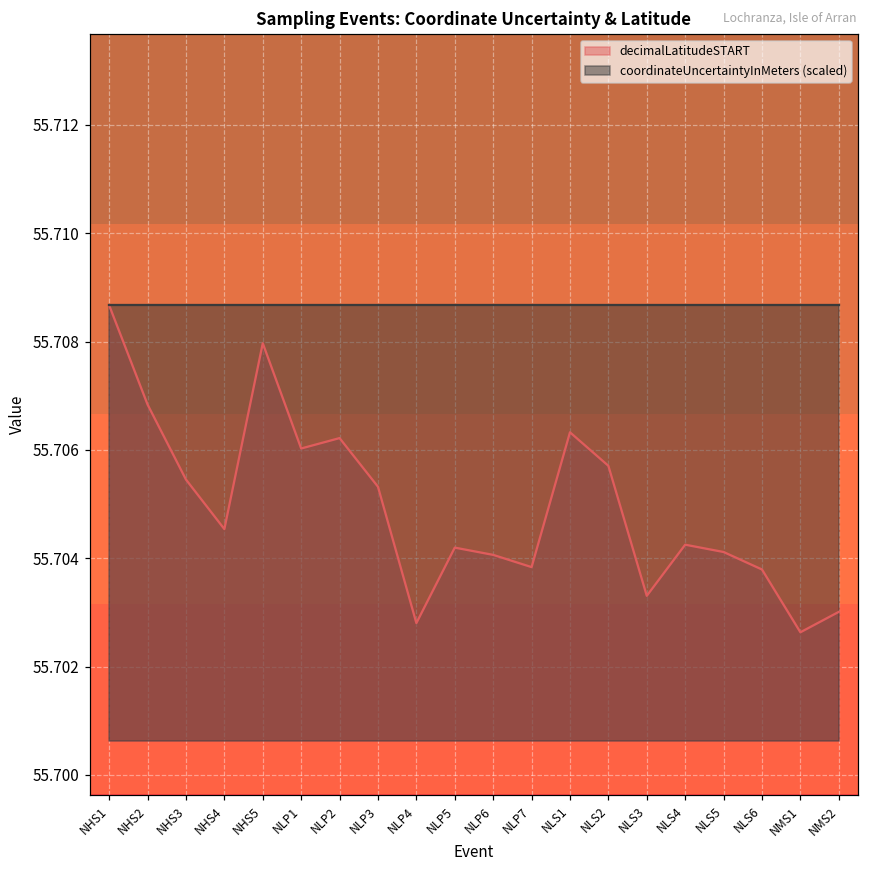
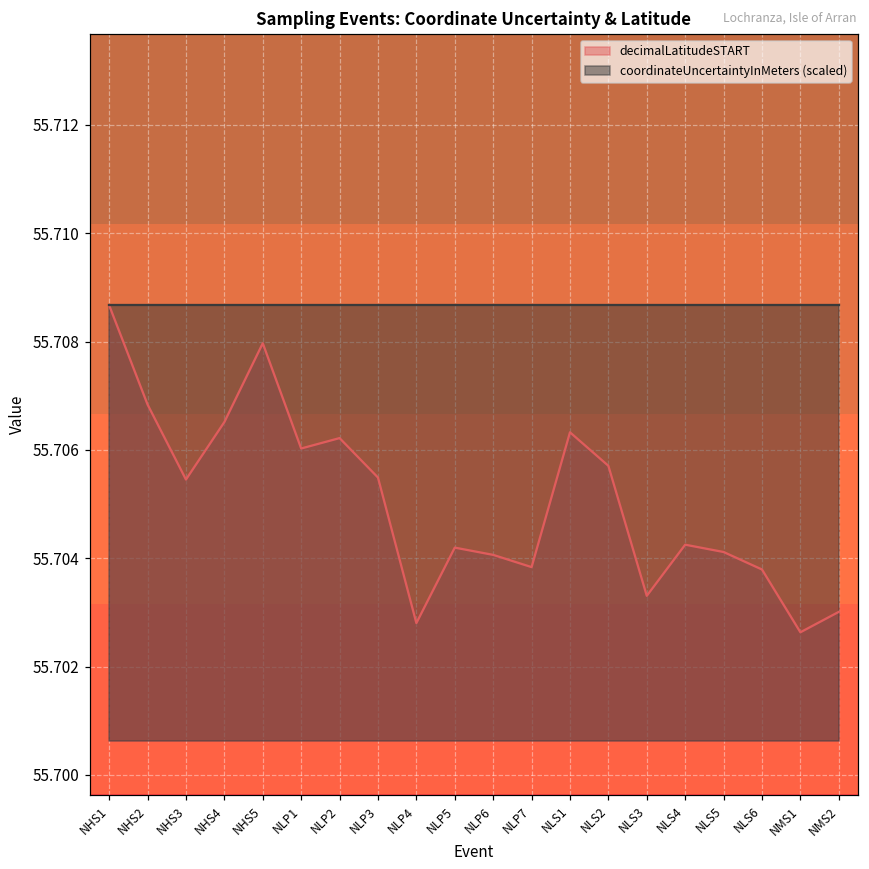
decimalLatitudeSTART, NHS4: 55.7045 -> 55.7065
decimalLatitudeSTART, NLP3: 55.7053 -> 55.7055
